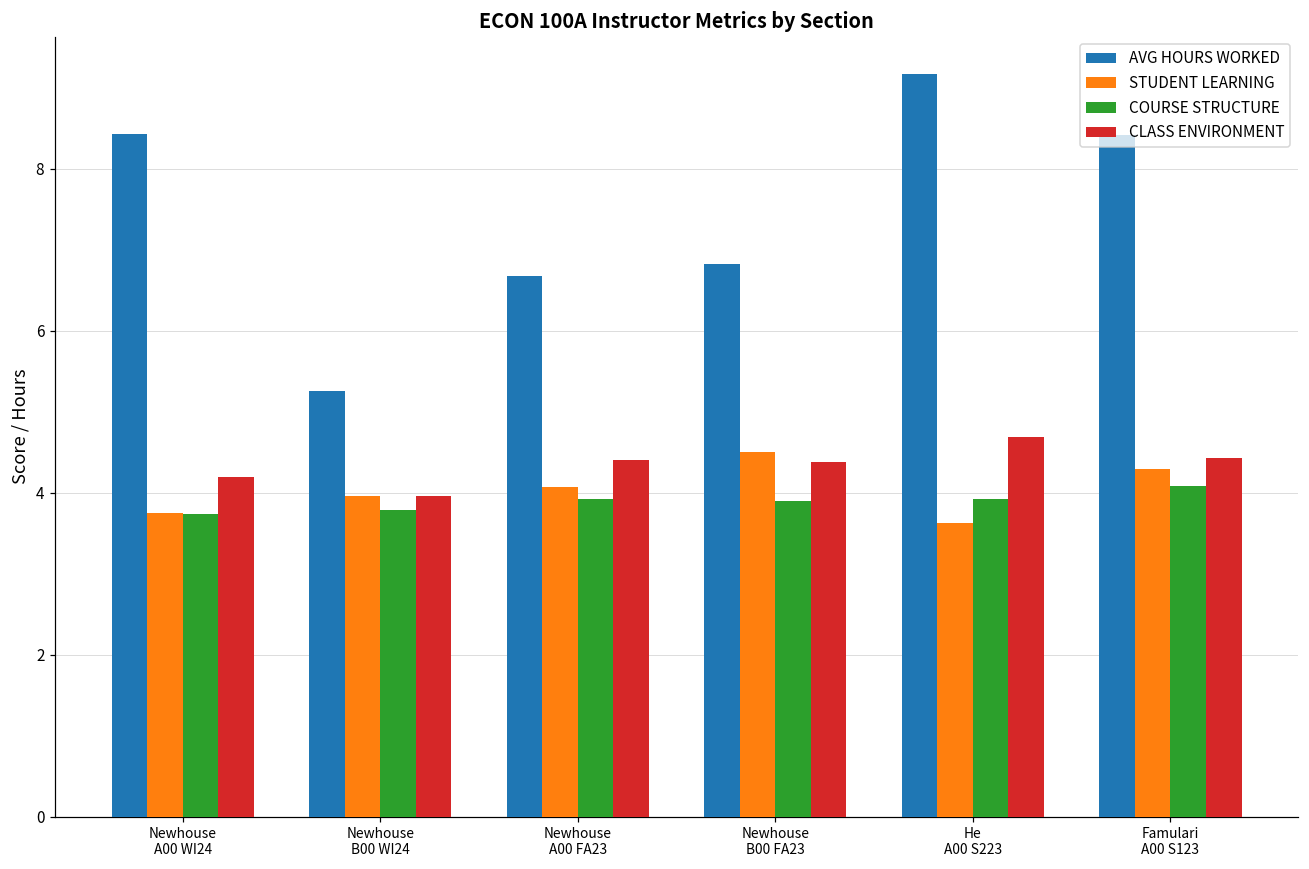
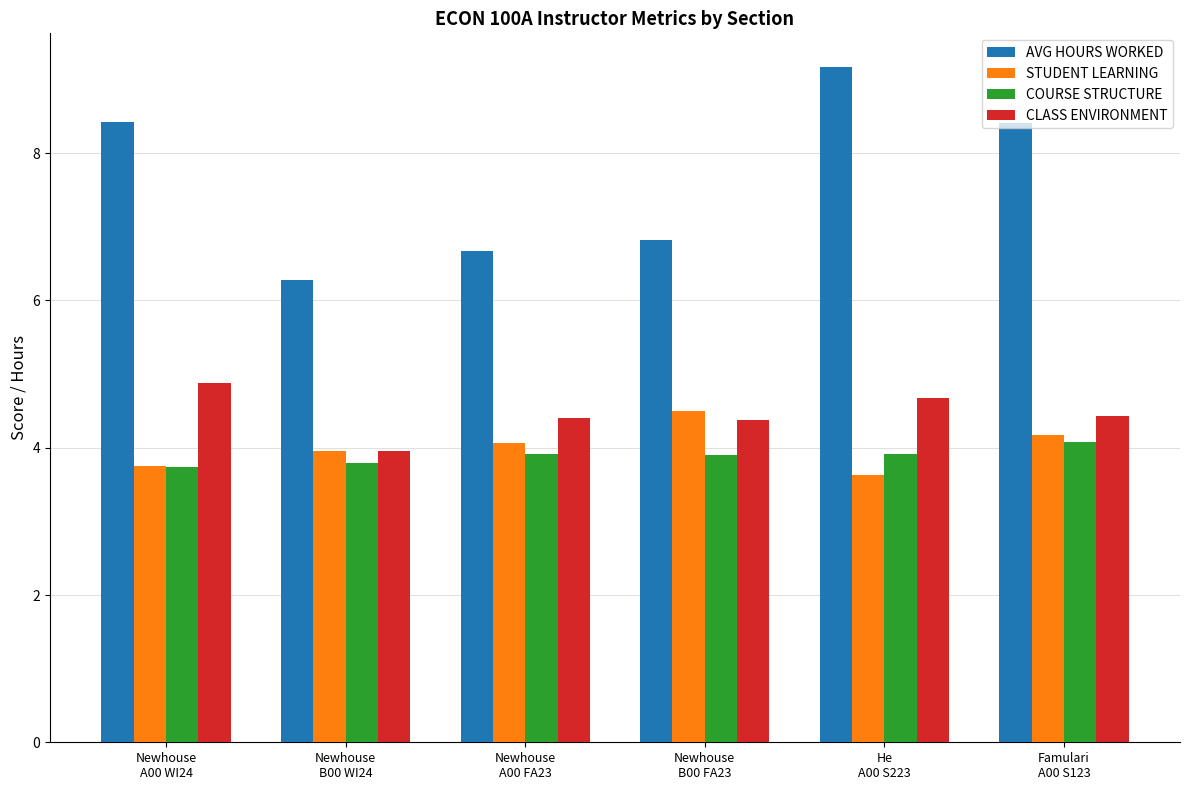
CLASS ENVIRONMENT, Newhouse A00 WI24: 4.2 -> 4.9
AVG HOURS WORKED, Newhouse B00 WI24: 5.3 -> 6.3
STUDENT LEARNING, Famulari A00 S123: 4.3 -> 4.2
